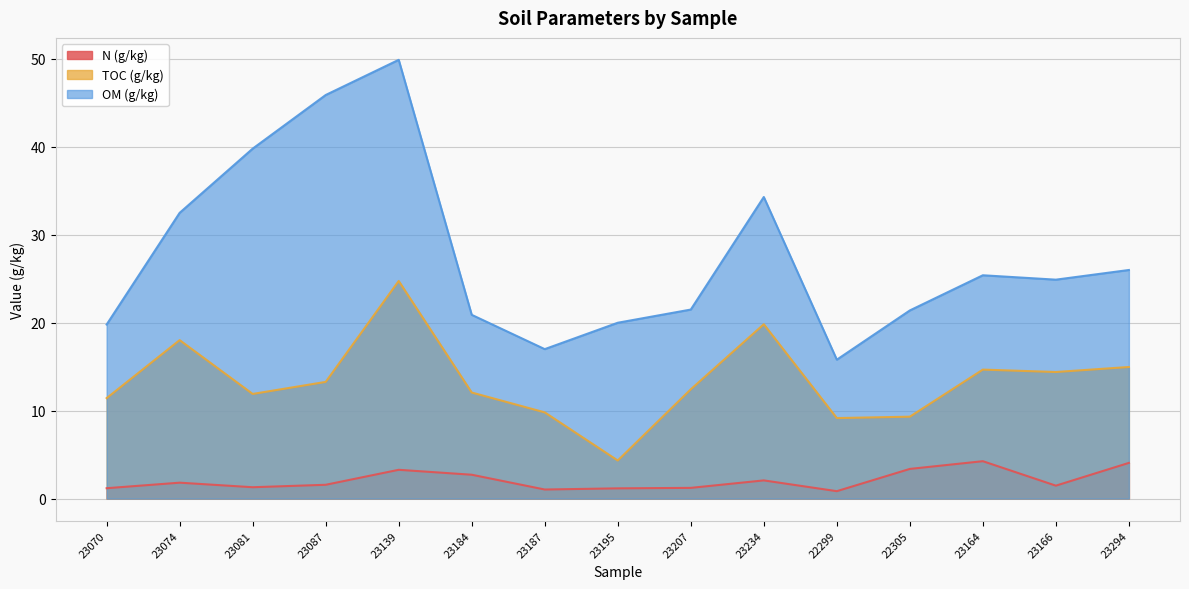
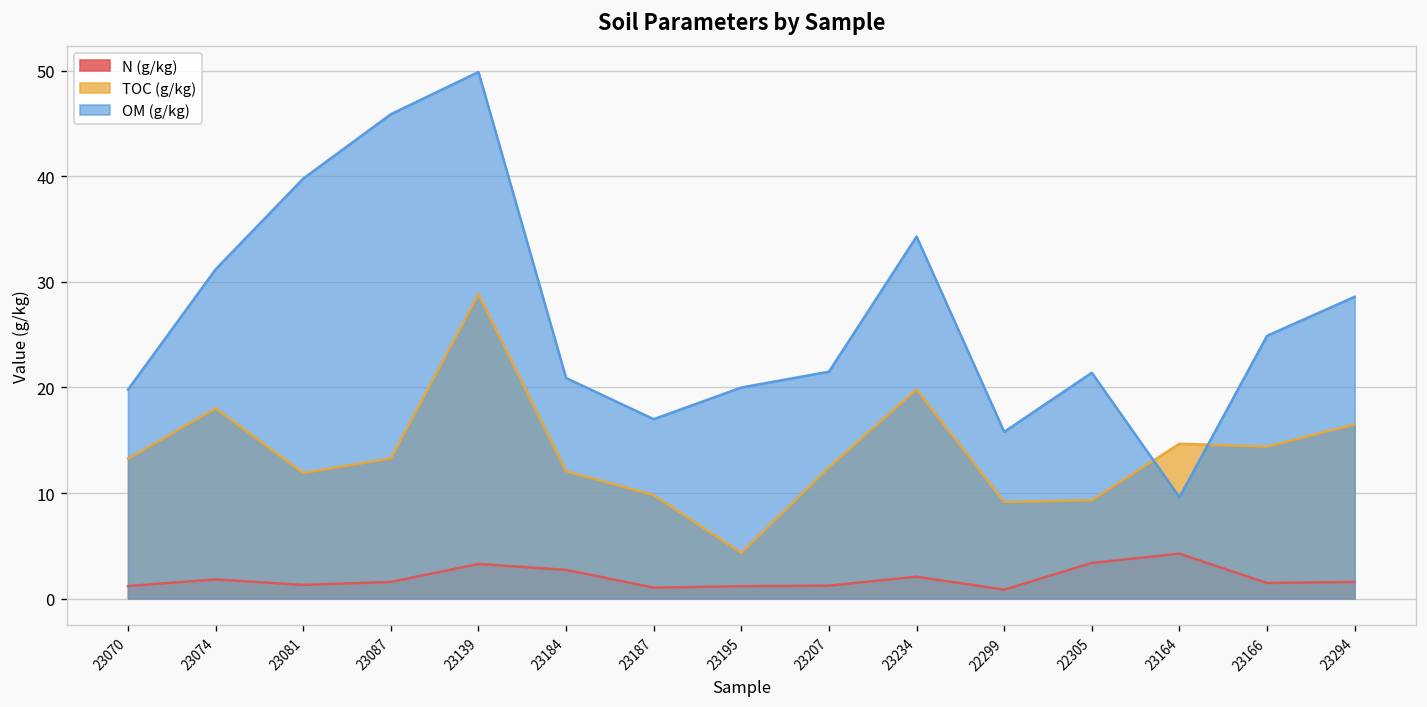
TOC (g/kg), 23070: 11 -> 13
OM (g/kg), 23074: 33 -> 31
TOC (g/kg), 23139: 25 -> 29
OM (g/kg), 23164: 25 -> 10
N (g/kg), 23294: 4 -> 2
TOC (g/kg), 23294: 15 -> 17
OM (g/kg), 23294: 26 -> 29
